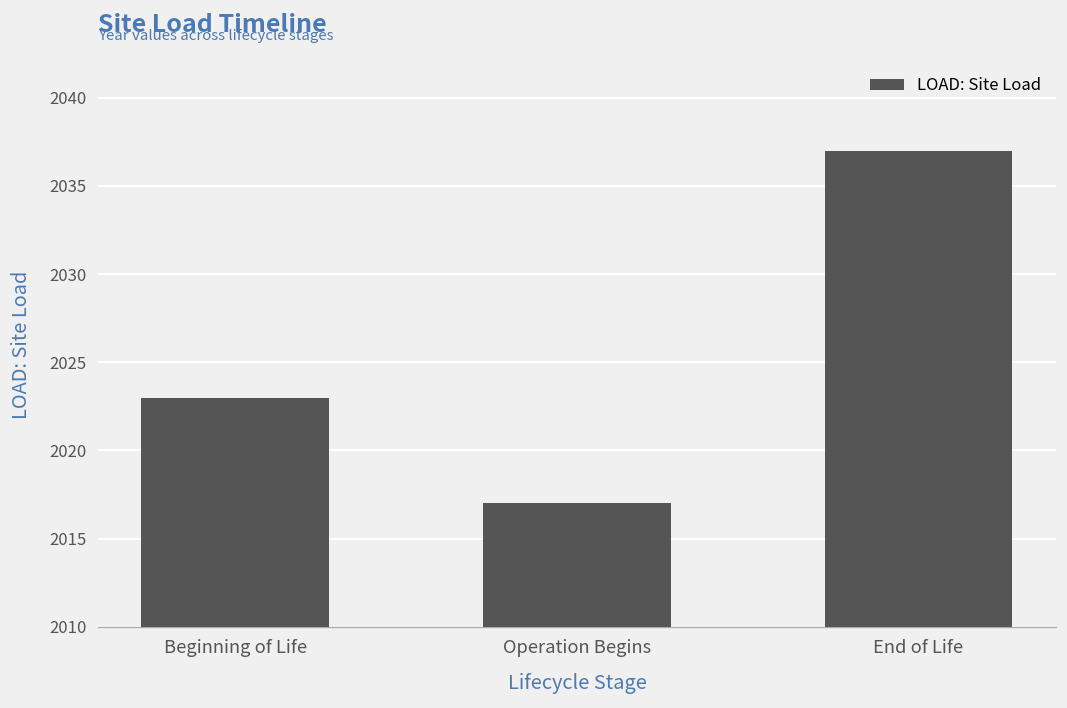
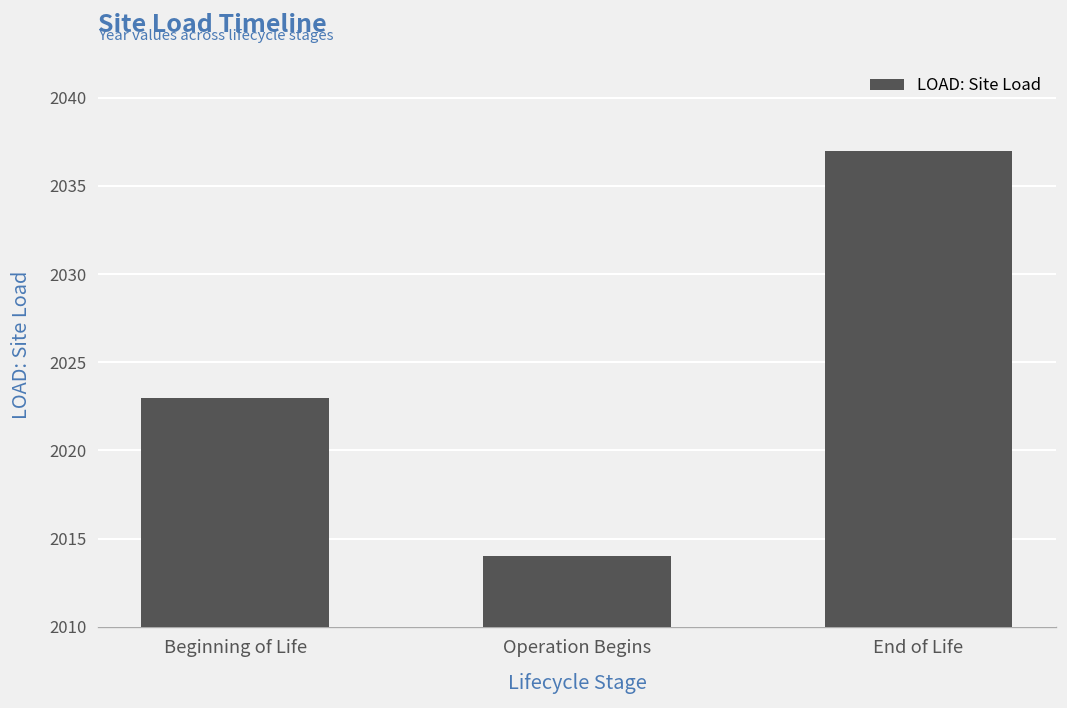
Operation Begins: 2017 -> 2014
